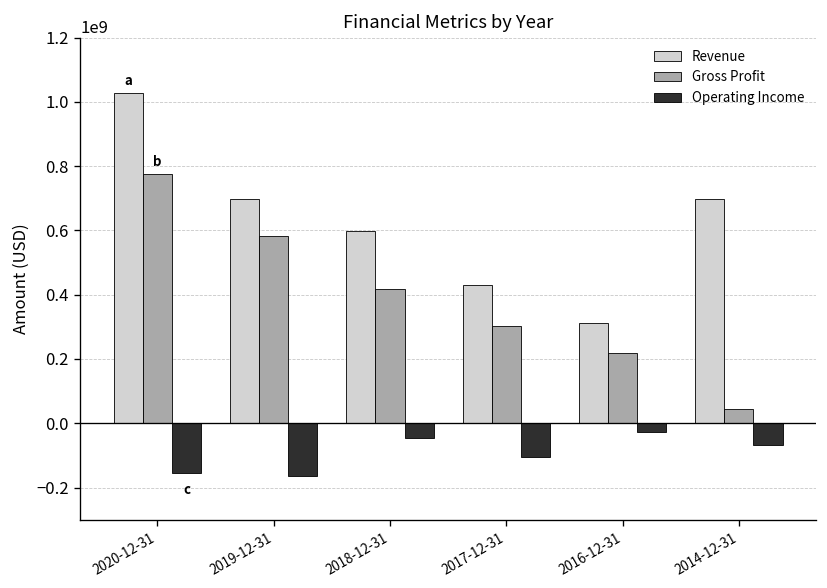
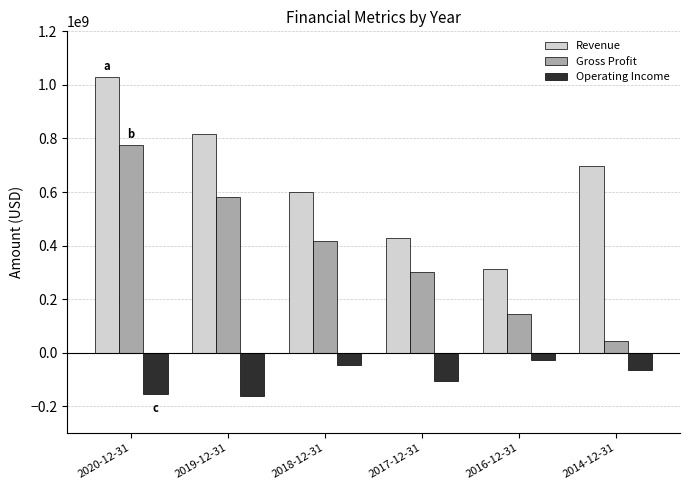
Revenue, 2019-12-31: 700000000 -> 820000000
Gross Profit, 2016-12-31: 220000000 -> 140000000
